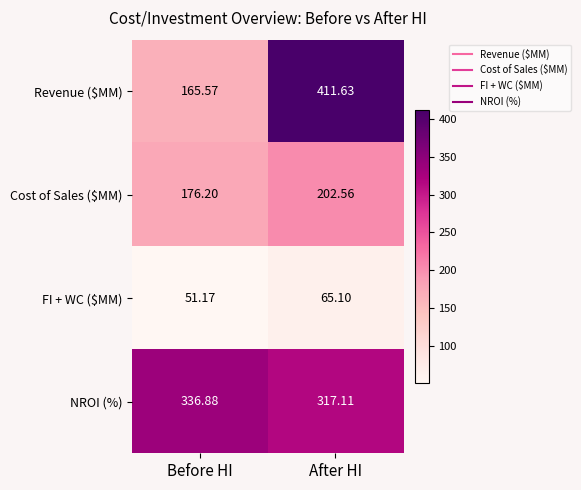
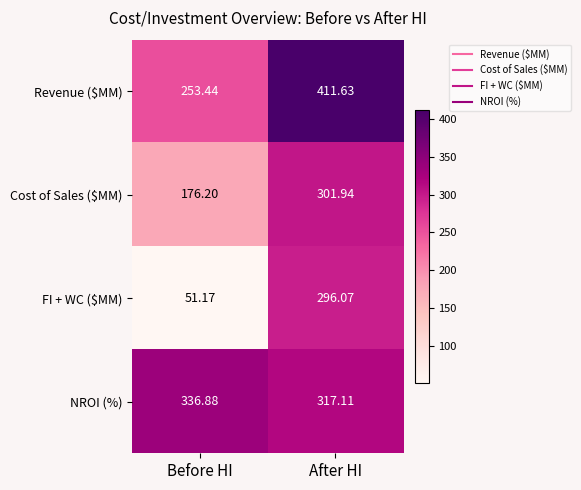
Revenue ($MM), Before HI: 165.57 -> 253.44
Cost of Sales ($MM), After HI: 202.56 -> 301.94
FI + WC ($MM), After HI: 65.10 -> 296.07
